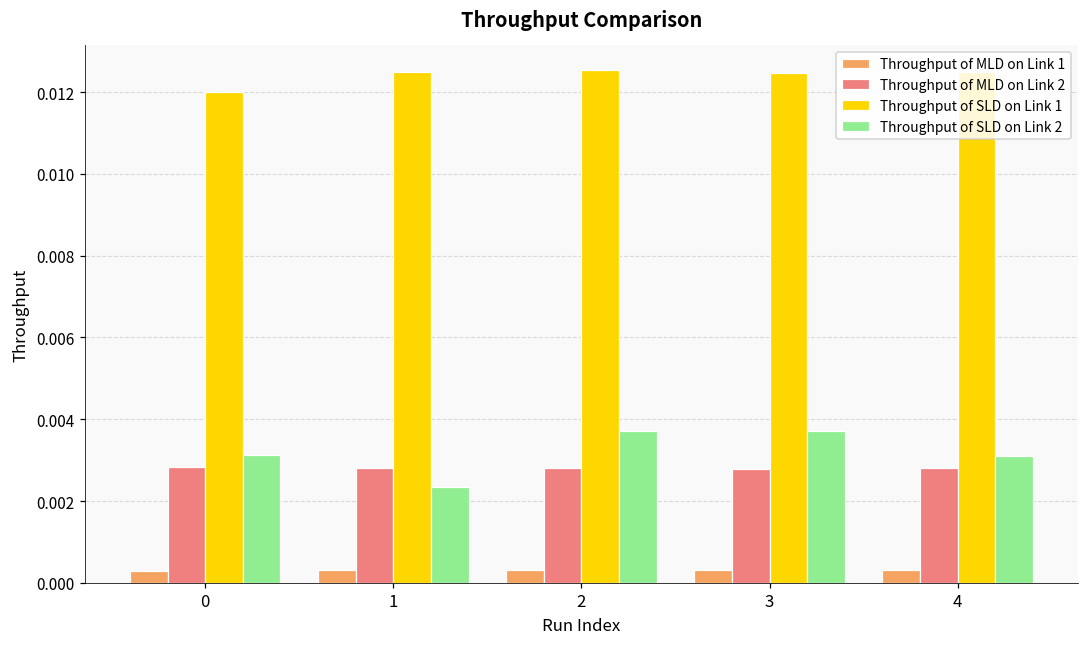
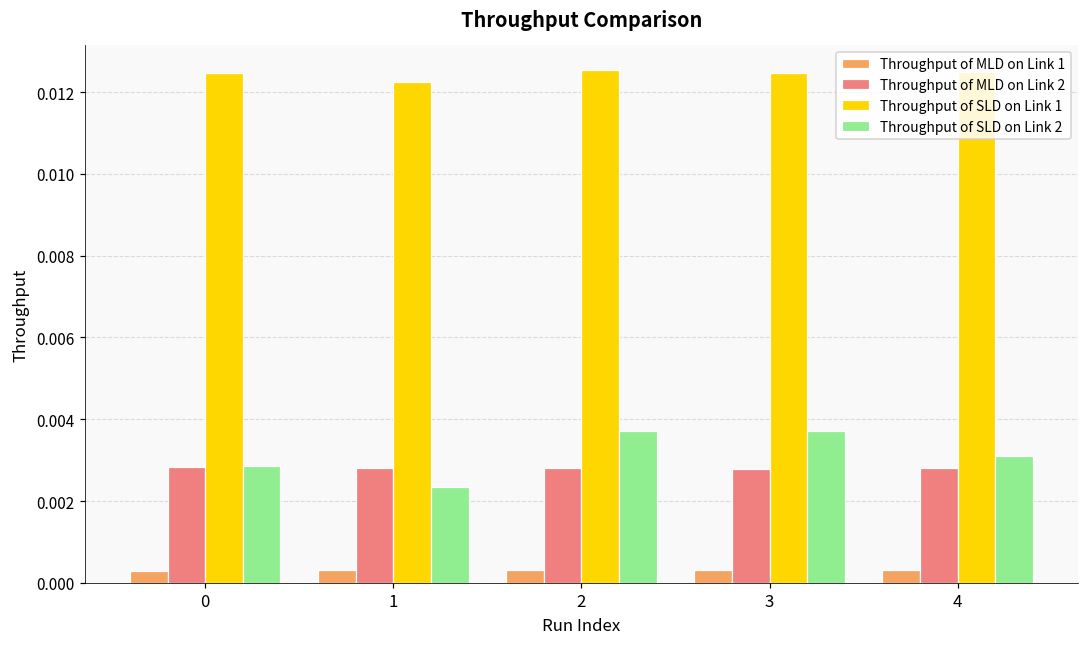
Throughput of SLD on Link 1, 0: 0.0120 -> 0.0125
Throughput of SLD on Link 2, 0: 0.0031 -> 0.0029
Throughput of SLD on Link 1, 1: 0.0125 -> 0.0122
